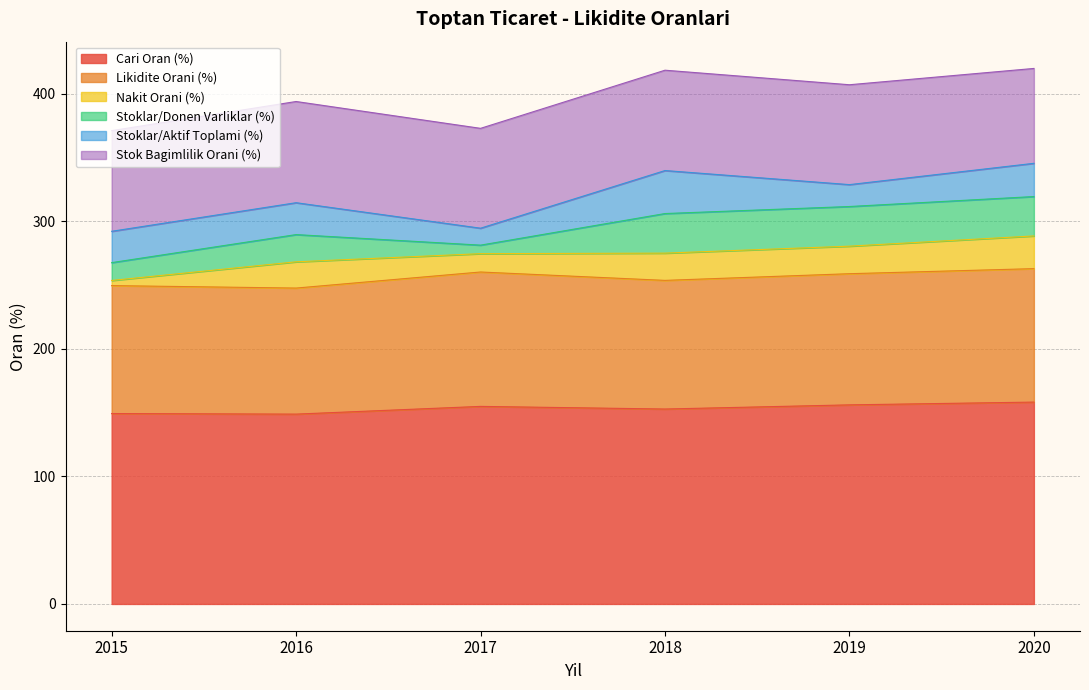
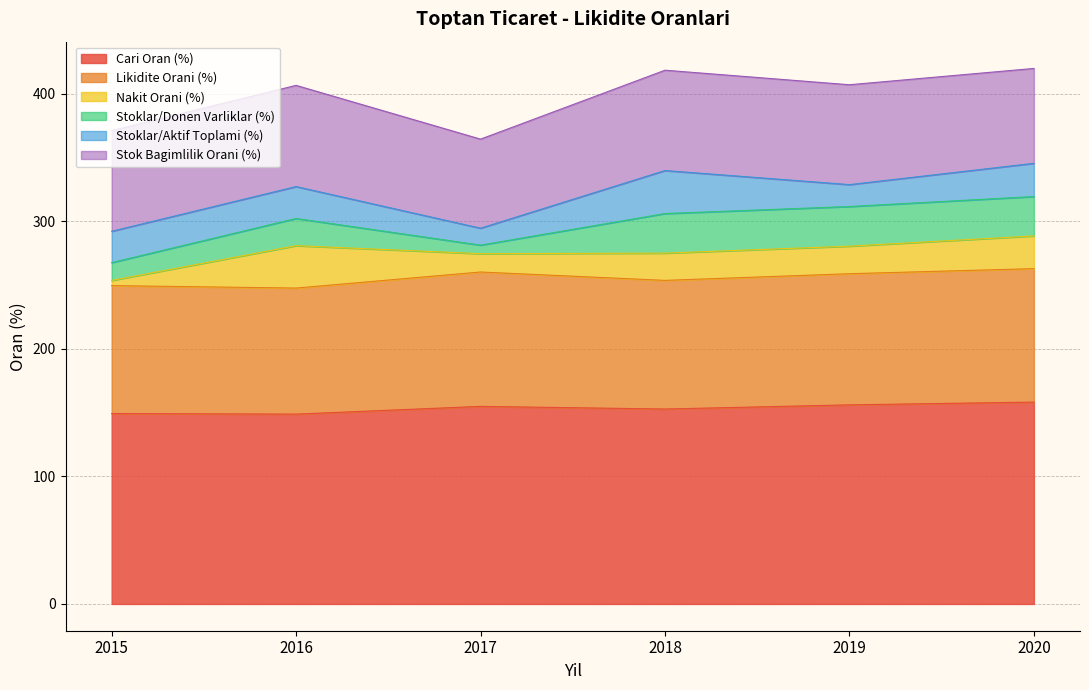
Nakit Orani (%), 2016: 21 -> 33
Stok Bagimlilik Orani (%), 2017: 78 -> 70
